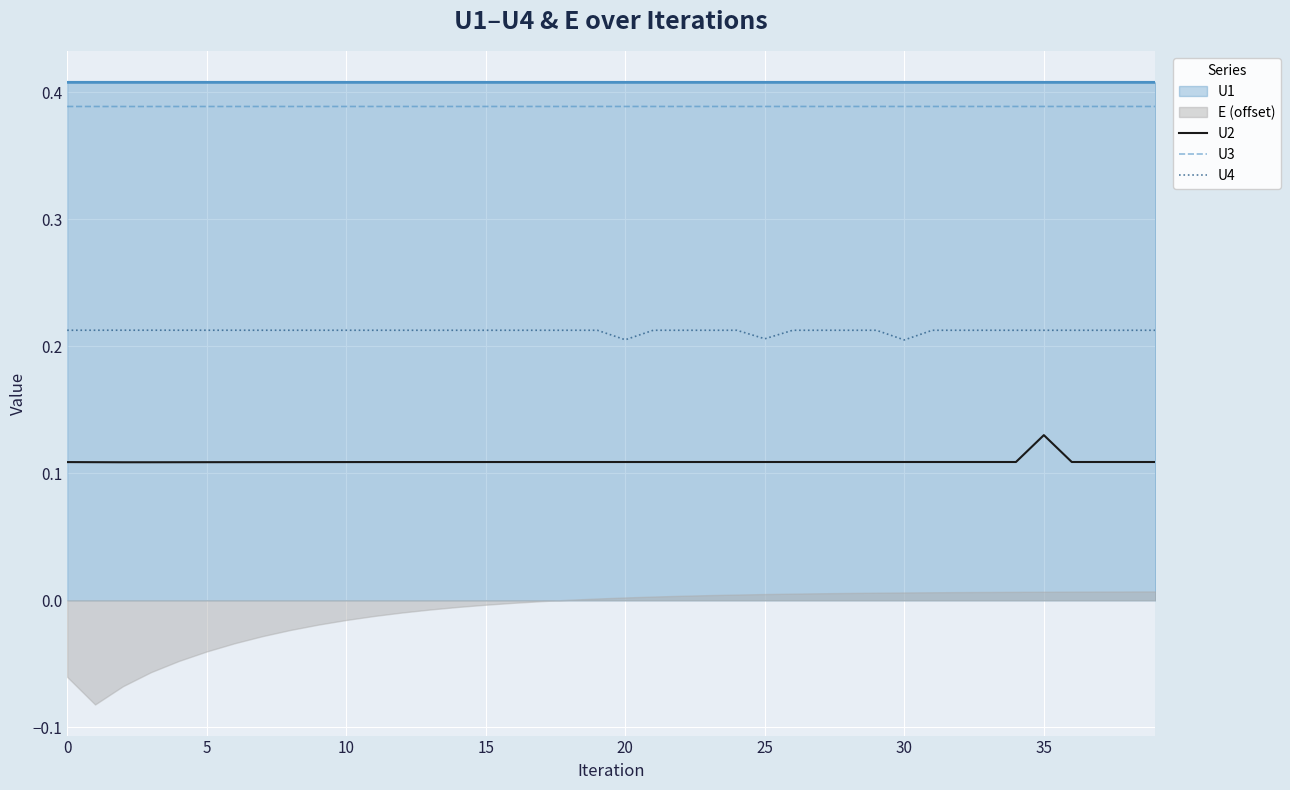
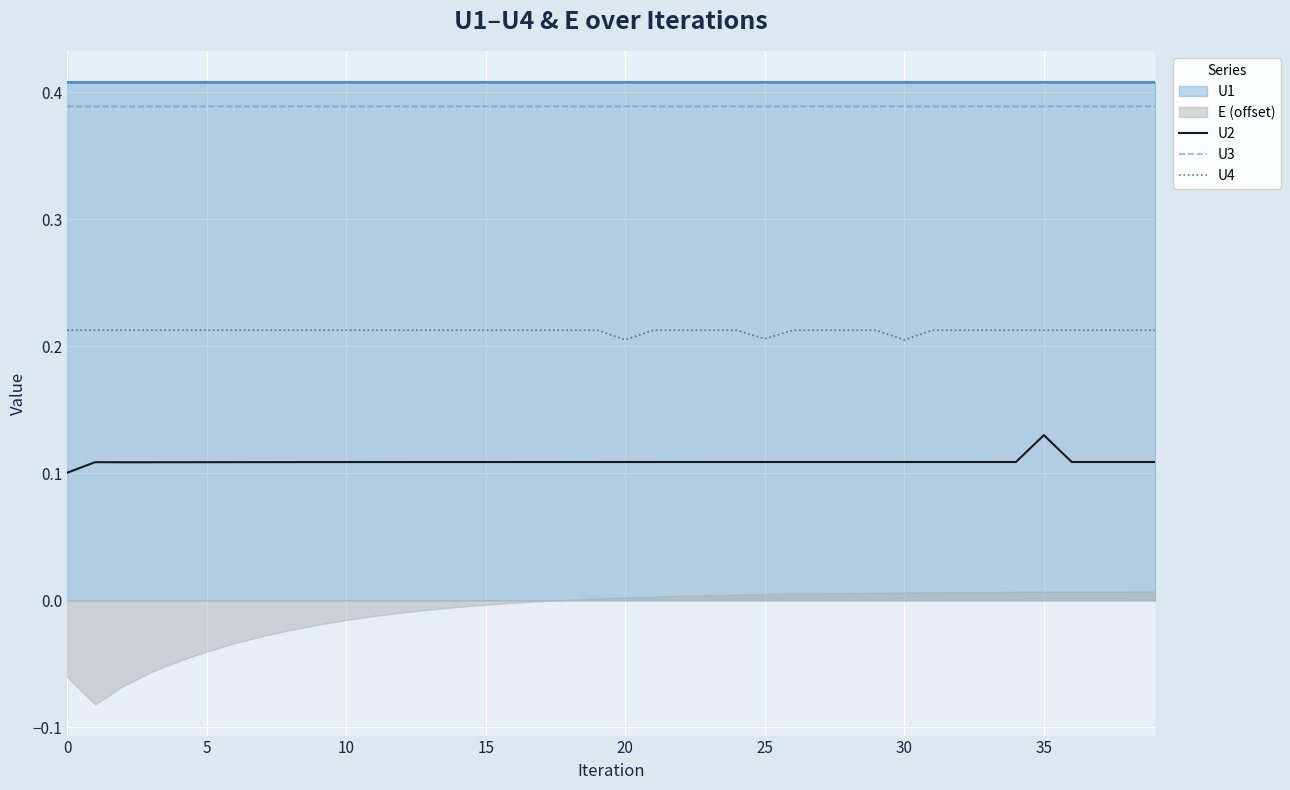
U2, 0: 0.109 -> 0.100
